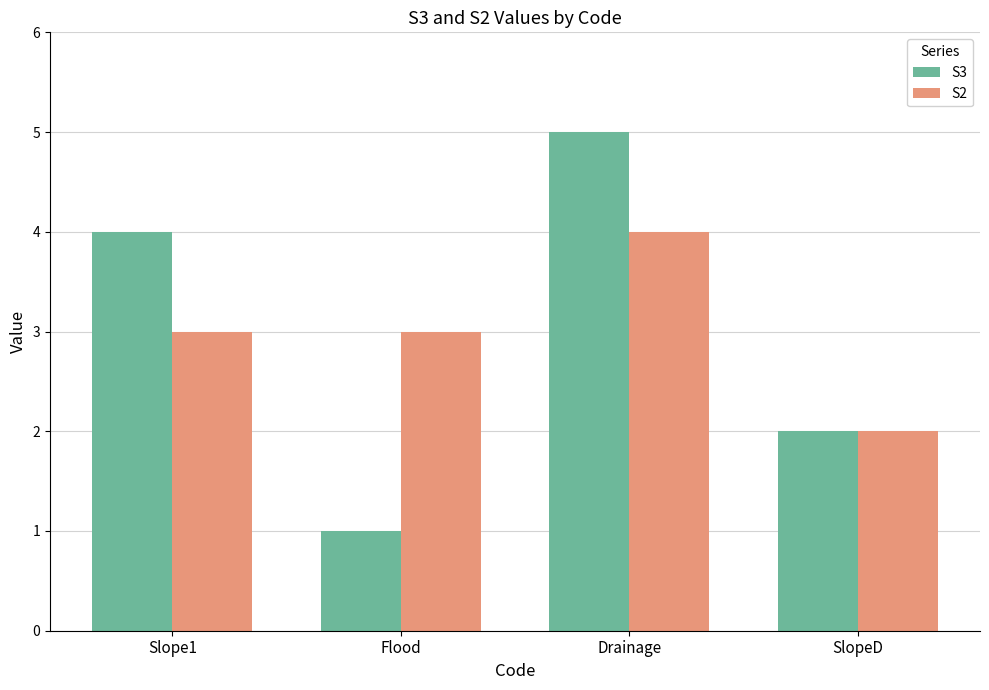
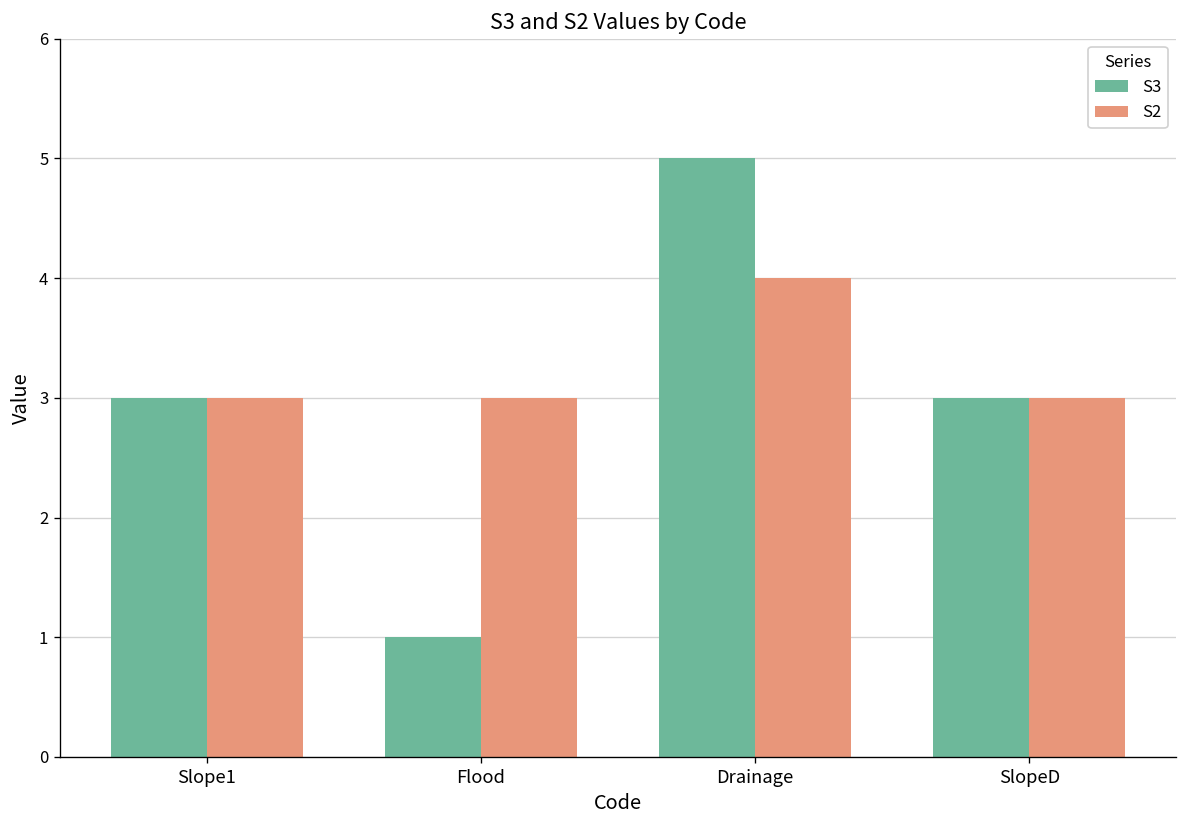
S3, Slope1: 4 -> 3
S3, SlopeD: 2 -> 3
S2, SlopeD: 2 -> 3
